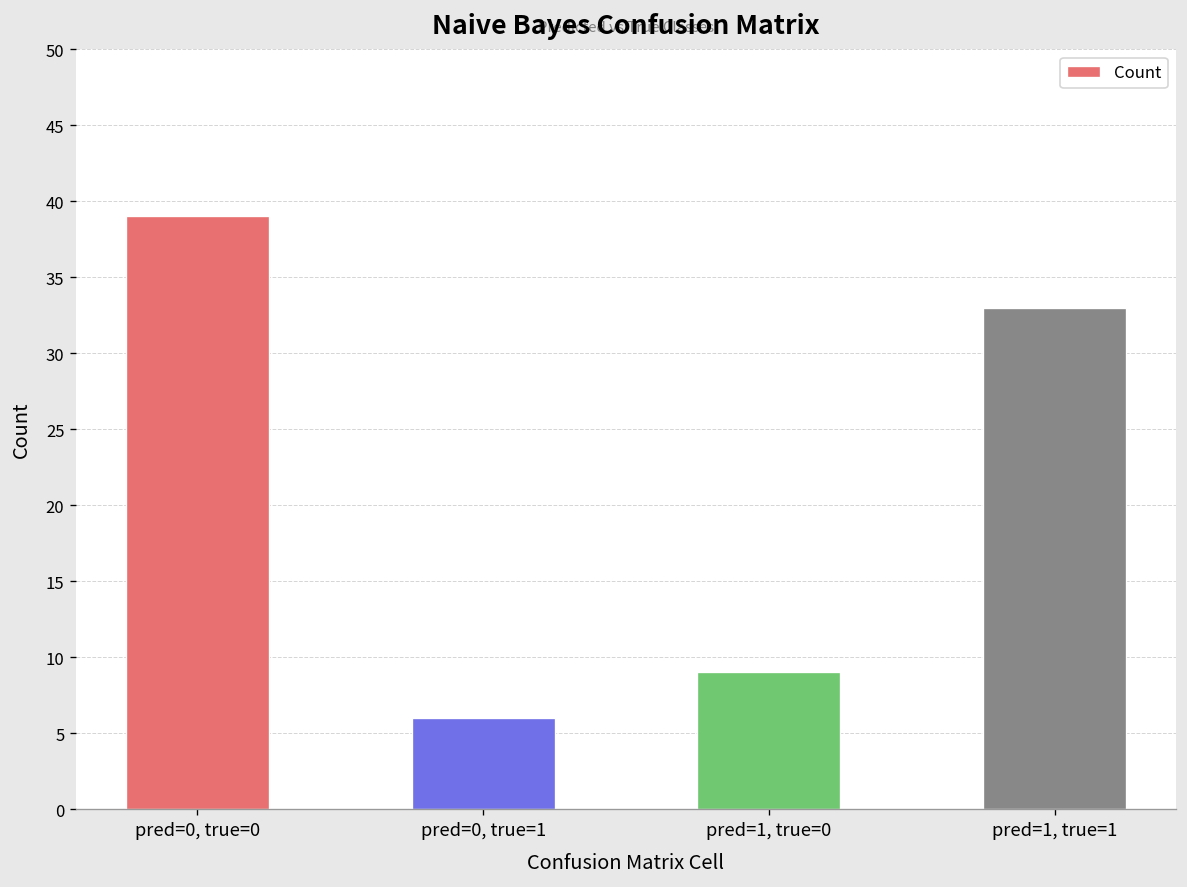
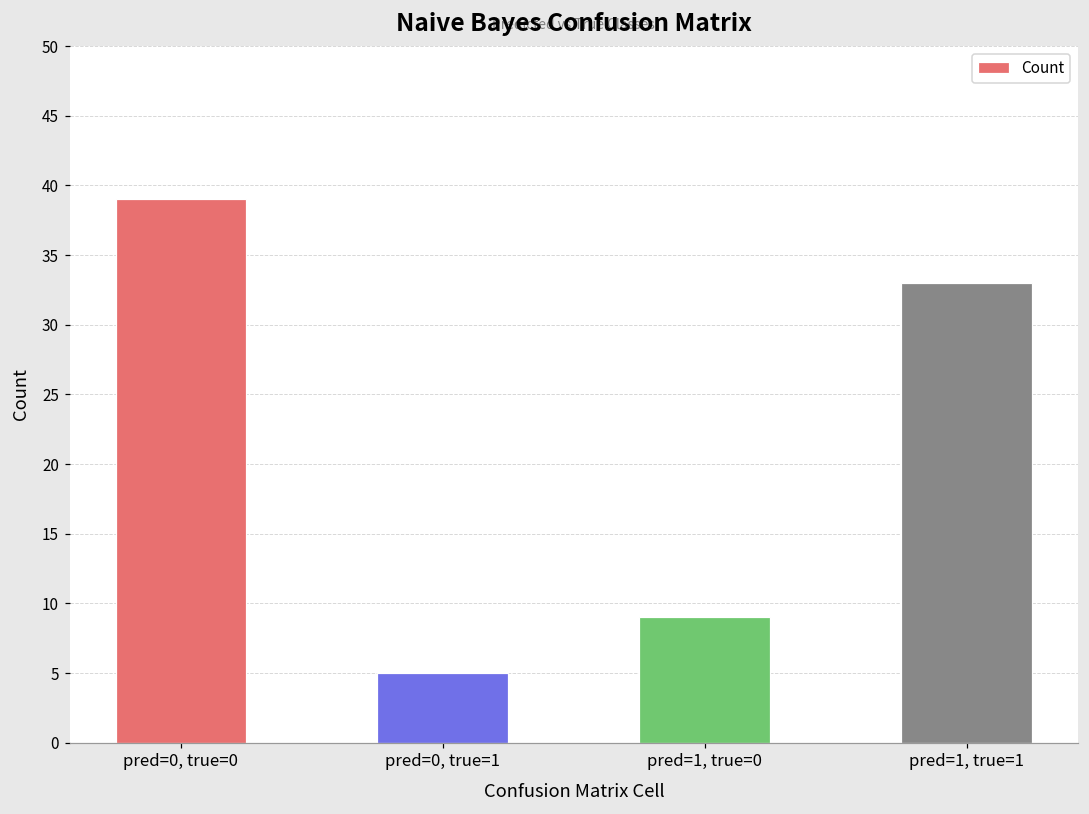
pred=0, true=1: 6 -> 5
